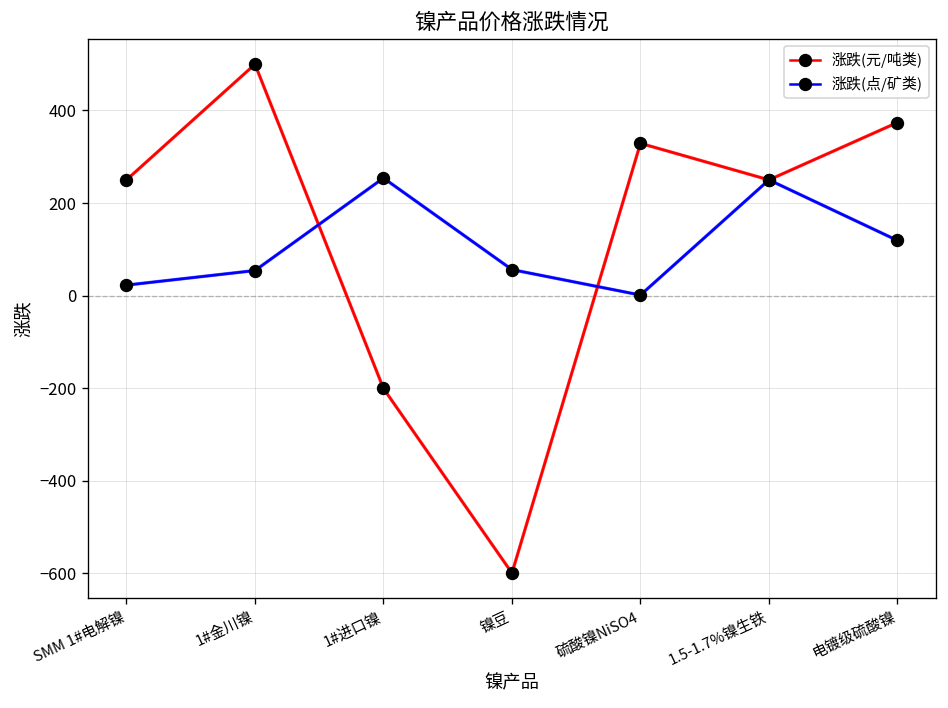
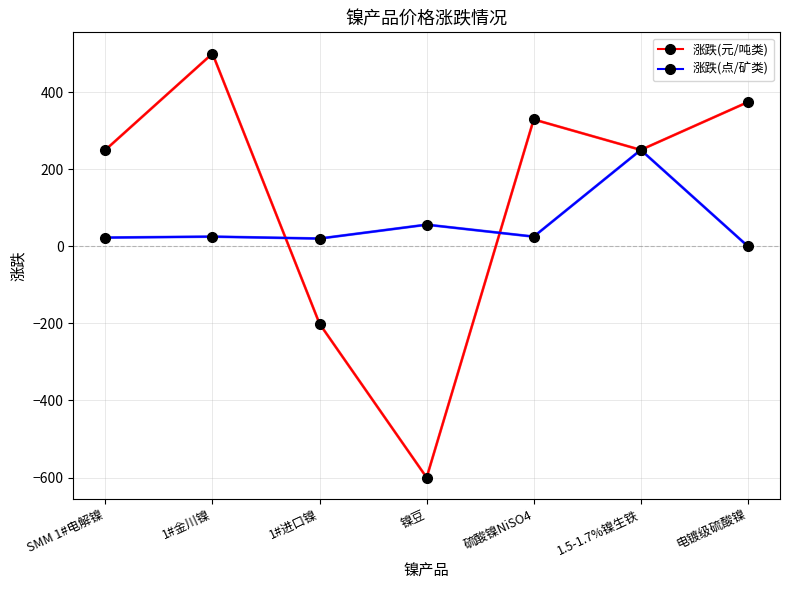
涨跌(点/矿类), 1#金川镍: 50 -> 30
涨跌(点/矿类), 1#进口镍: 250 -> 20
涨跌(点/矿类), 硫酸镍NiSO4: 0 -> 30
涨跌(点/矿类), 电镀级硫酸镍: 120 -> 0
